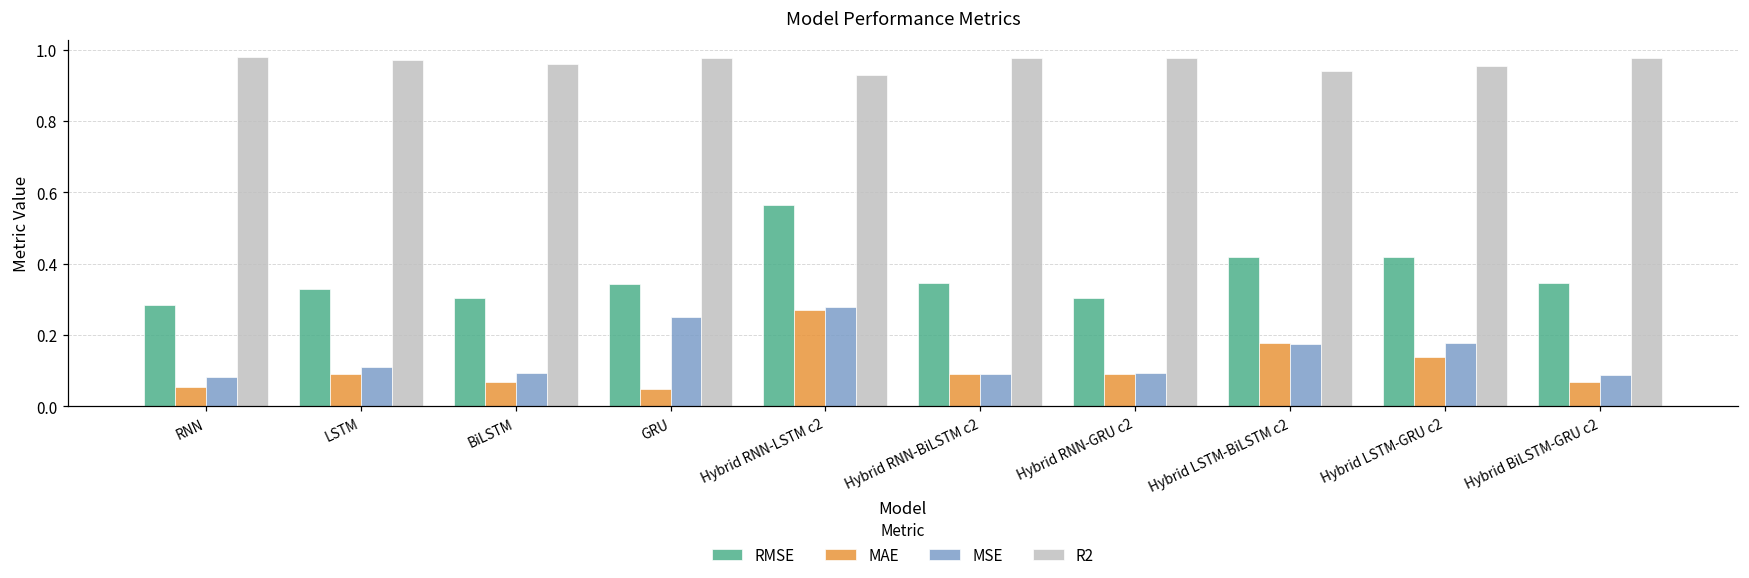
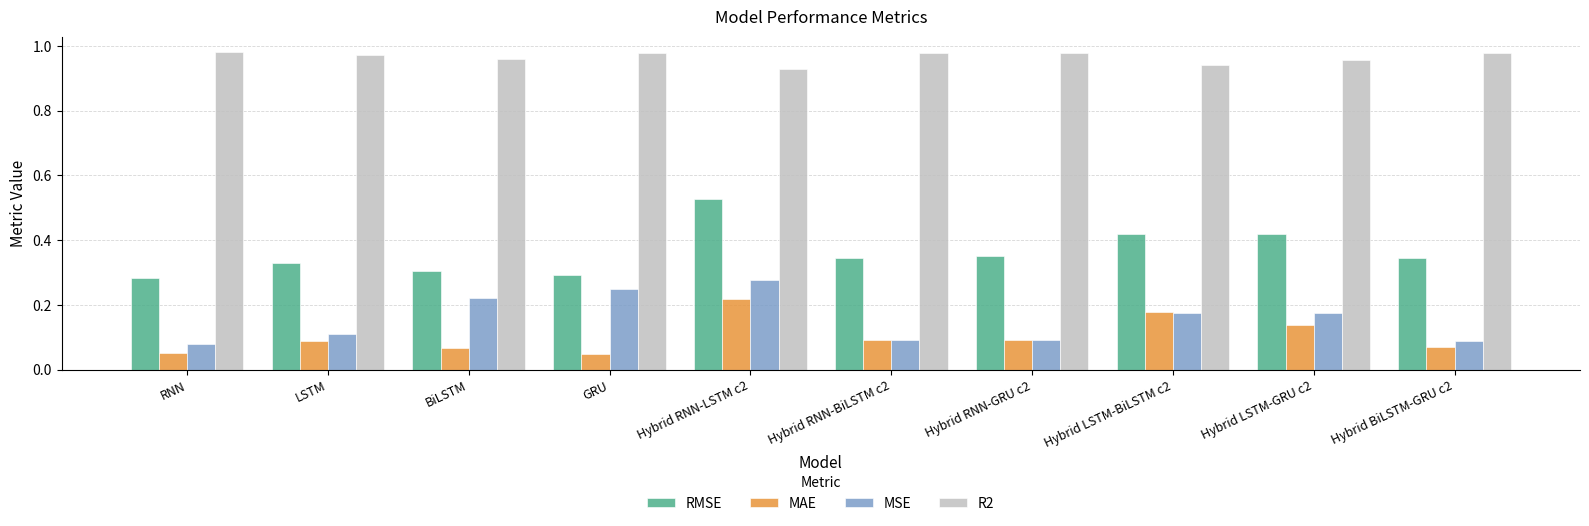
MSE, BiLSTM: 0.09 -> 0.22
RMSE, GRU: 0.34 -> 0.29
RMSE, Hybrid RNN-LSTM c2: 0.56 -> 0.53
MAE, Hybrid RNN-LSTM c2: 0.27 -> 0.22
RMSE, Hybrid RNN-GRU c2: 0.30 -> 0.35
